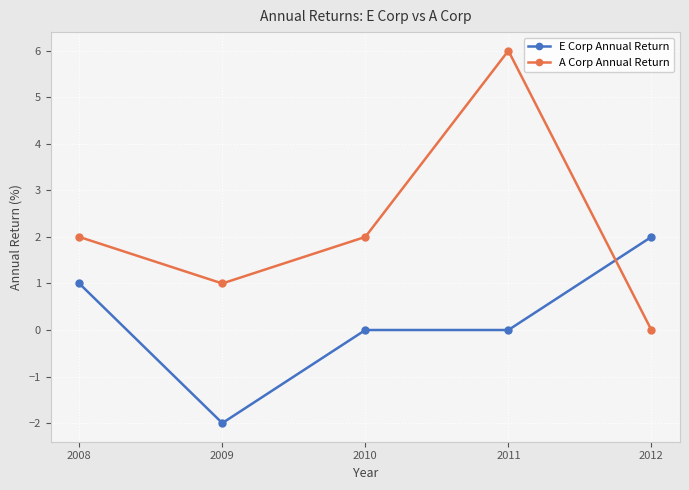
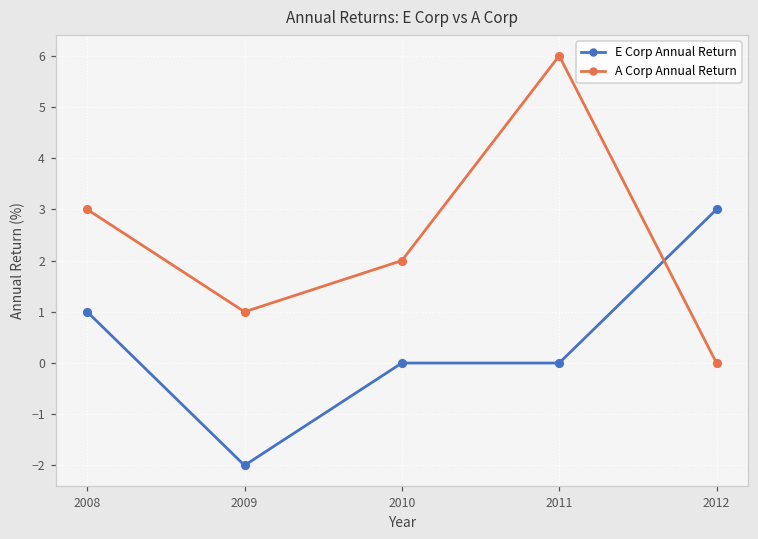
A Corp Annual Return, 2008: 2 -> 3
E Corp Annual Return, 2012: 2 -> 3
